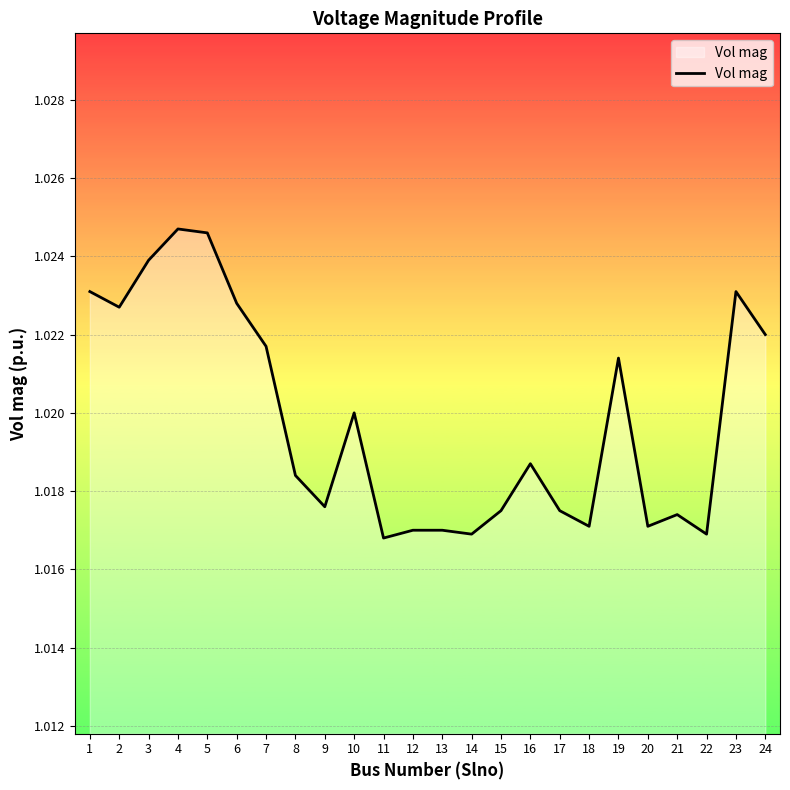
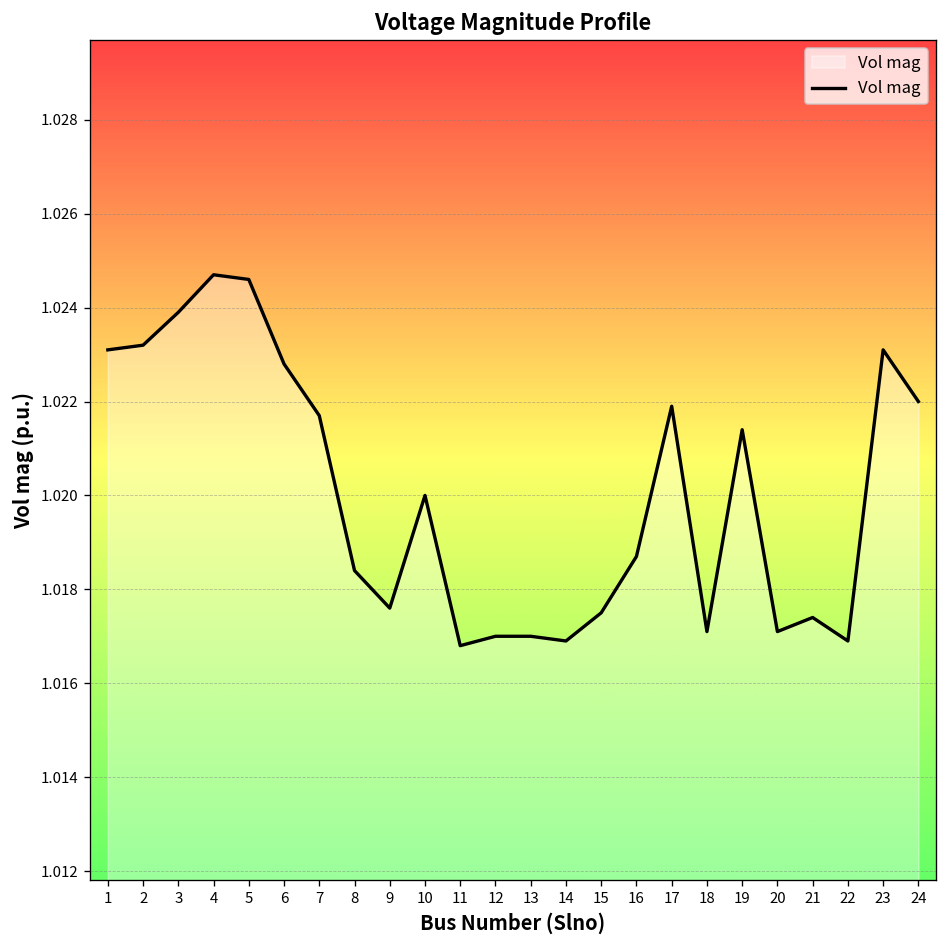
2: 1.0227 -> 1.0232
17: 1.0175 -> 1.0219
